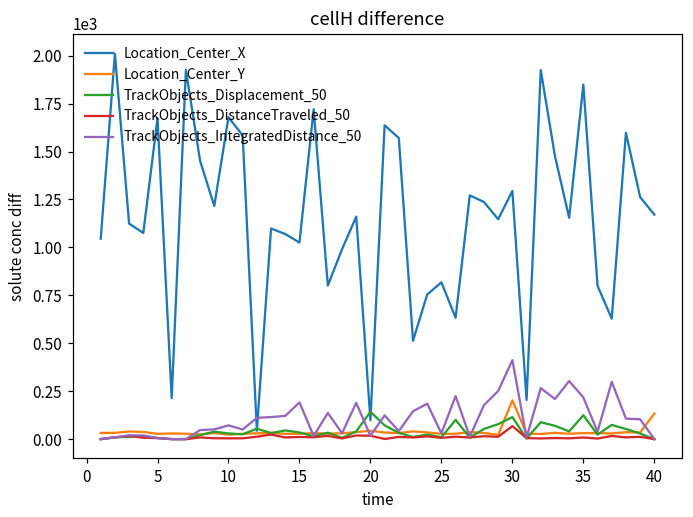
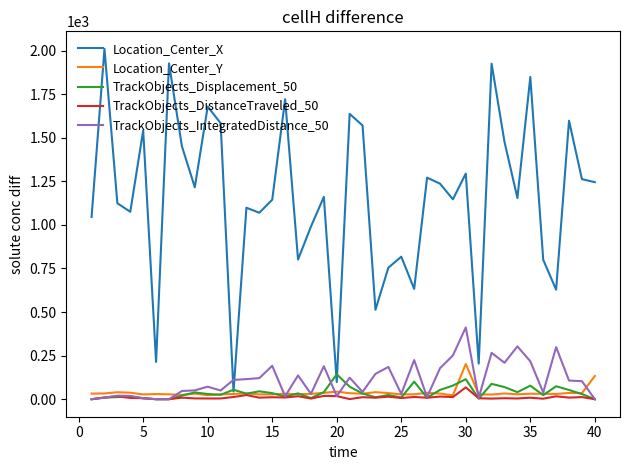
Location_Center_X, 5: 1670 -> 1540
Location_Center_X, 15: 1030 -> 1140
TrackObjects_Displacement_50, 35: 120 -> 80
Location_Center_X, 40: 1170 -> 1250
